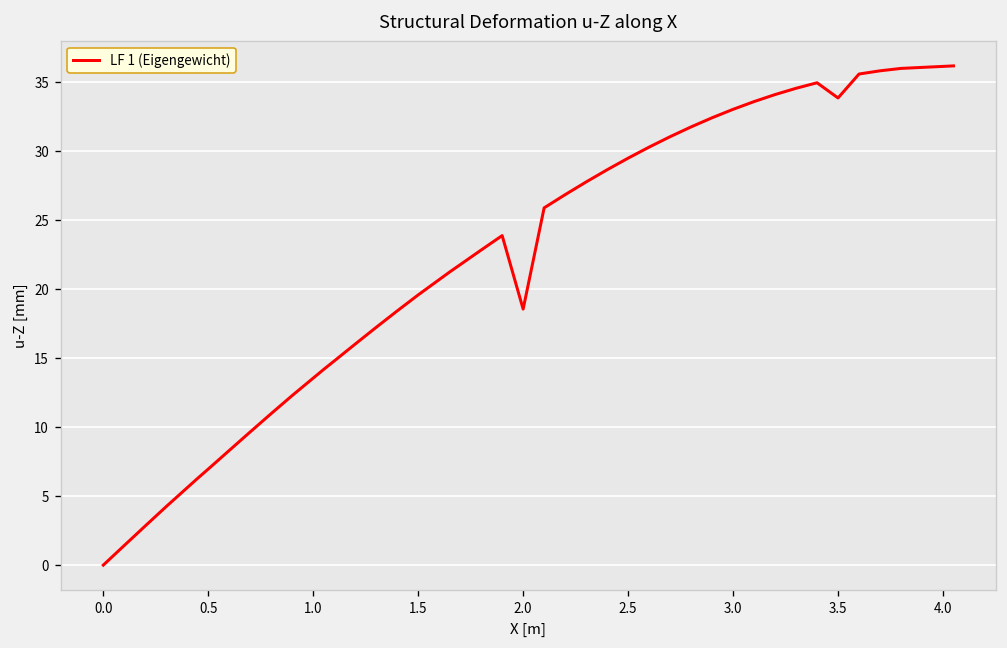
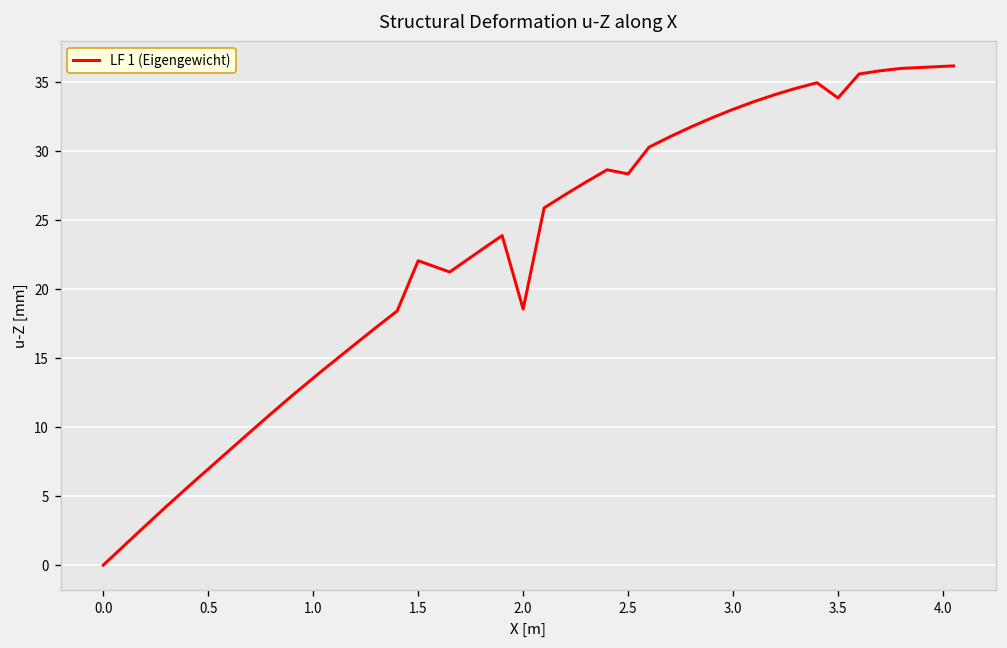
1.5: 19.6 -> 22.1
2.5: 29.5 -> 28.4
